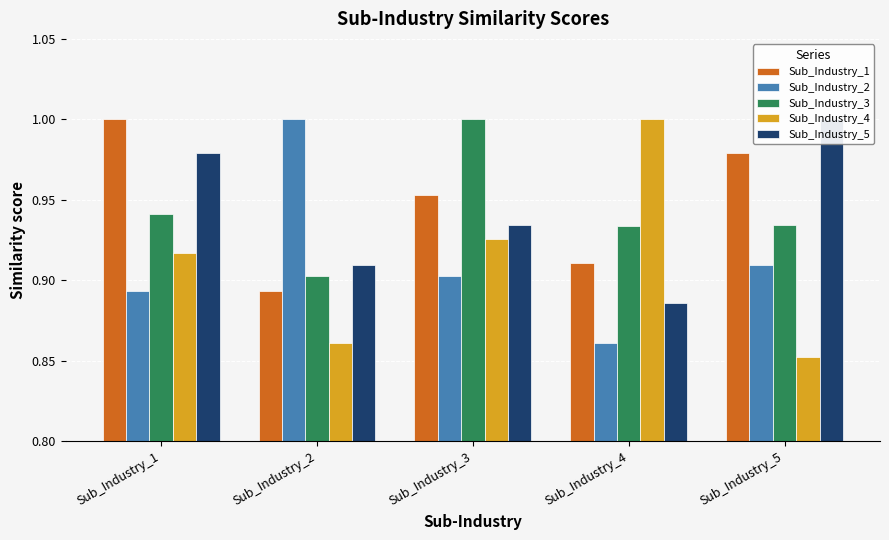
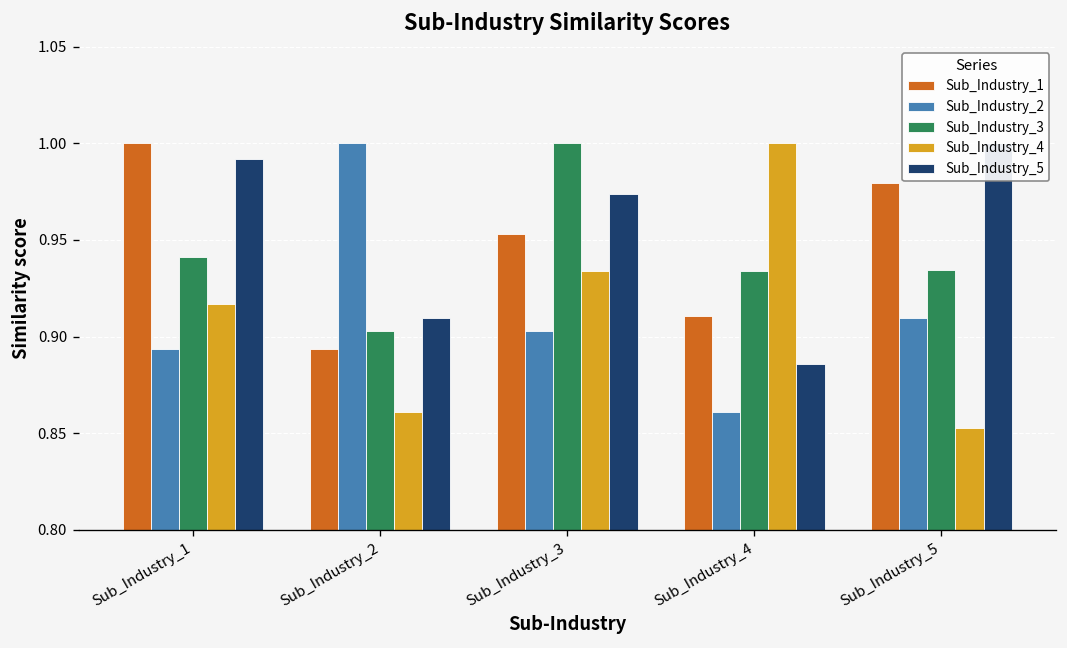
Sub_Industry_5, Sub_Industry_1: 0.979 -> 0.992
Sub_Industry_4, Sub_Industry_3: 0.926 -> 0.934
Sub_Industry_5, Sub_Industry_3: 0.935 -> 0.974
